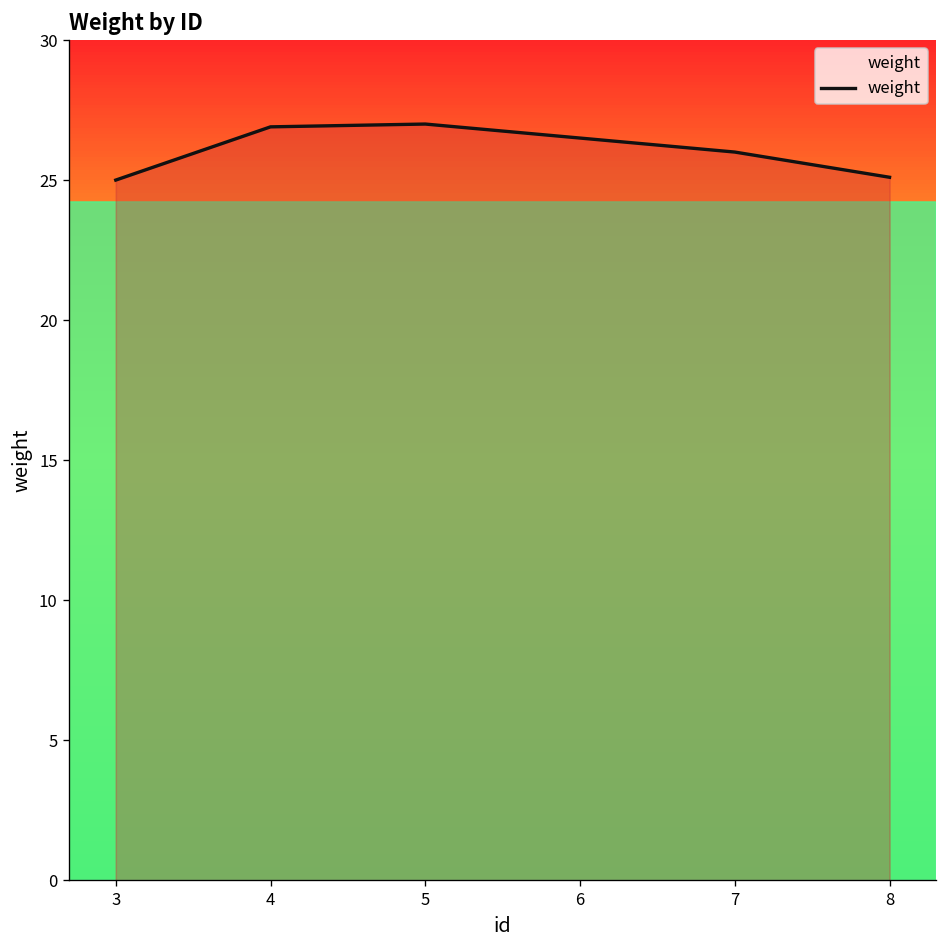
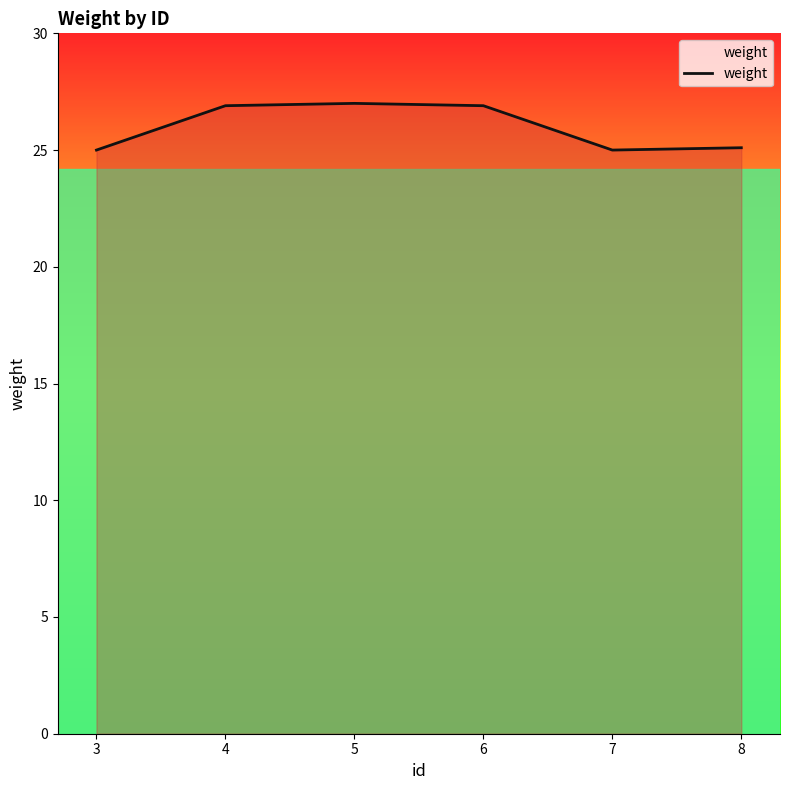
6: 26.5 -> 26.9
7: 26 -> 25
